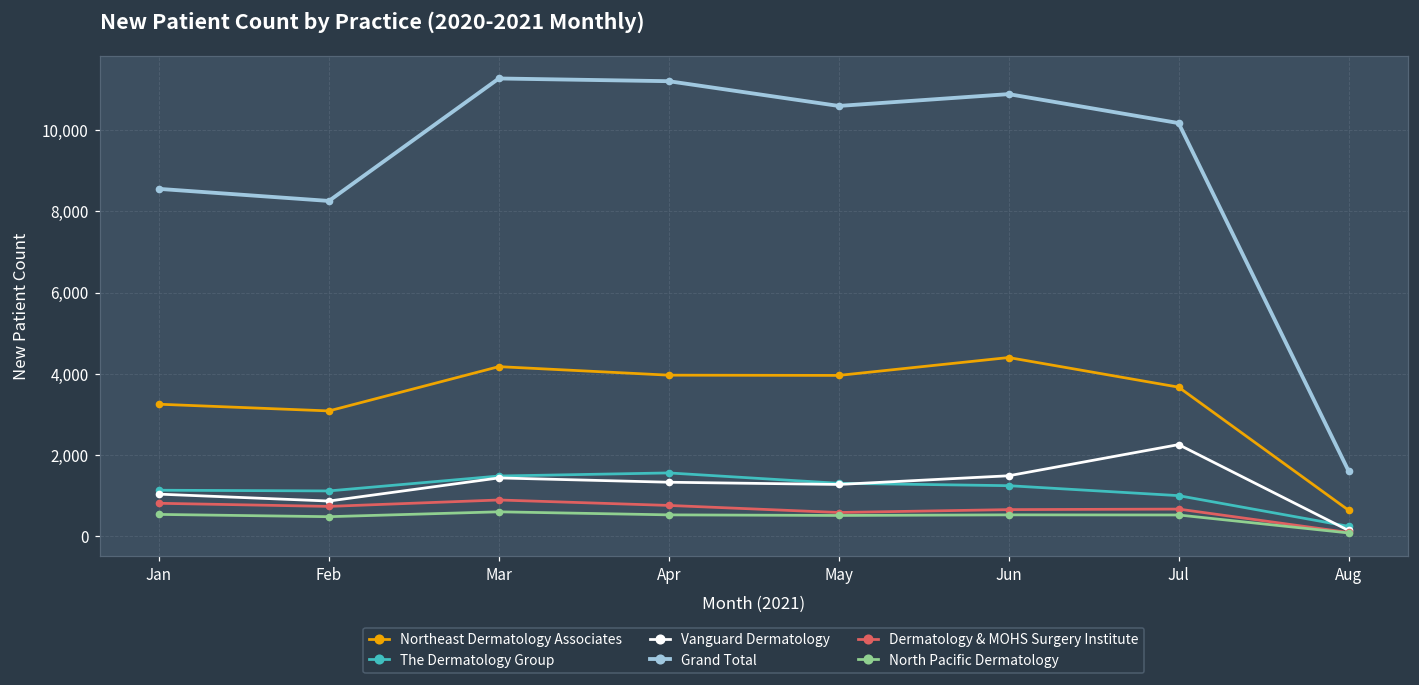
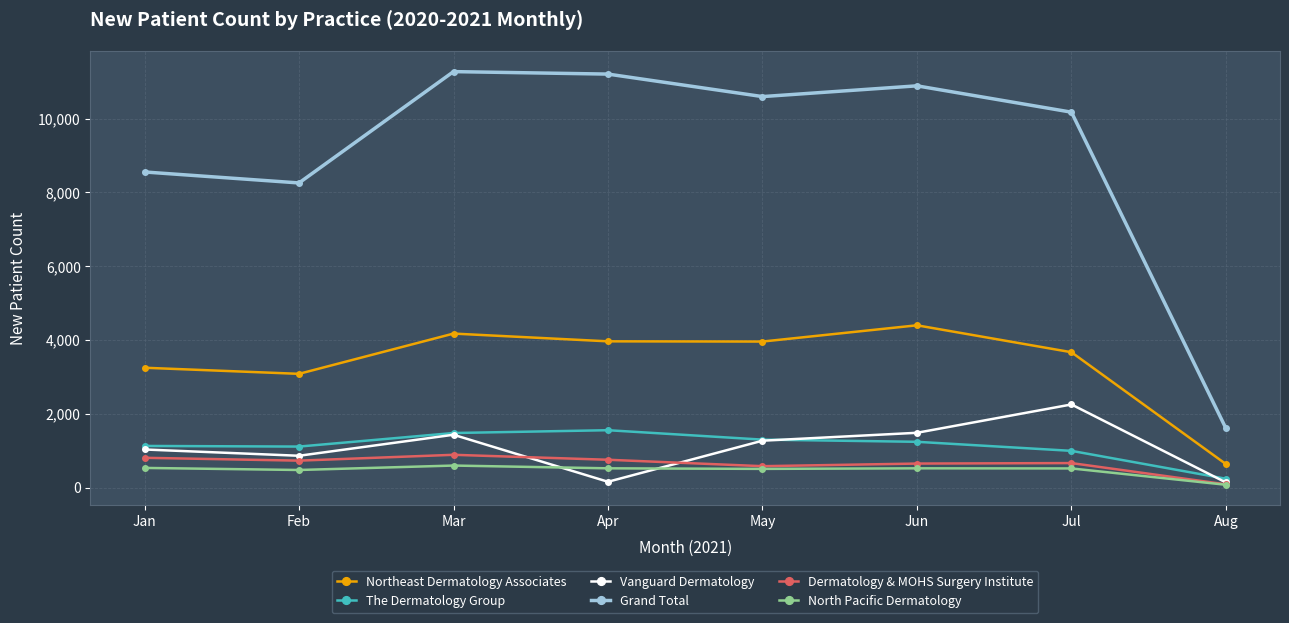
Vanguard Dermatology, Apr: 1,300 -> 200
